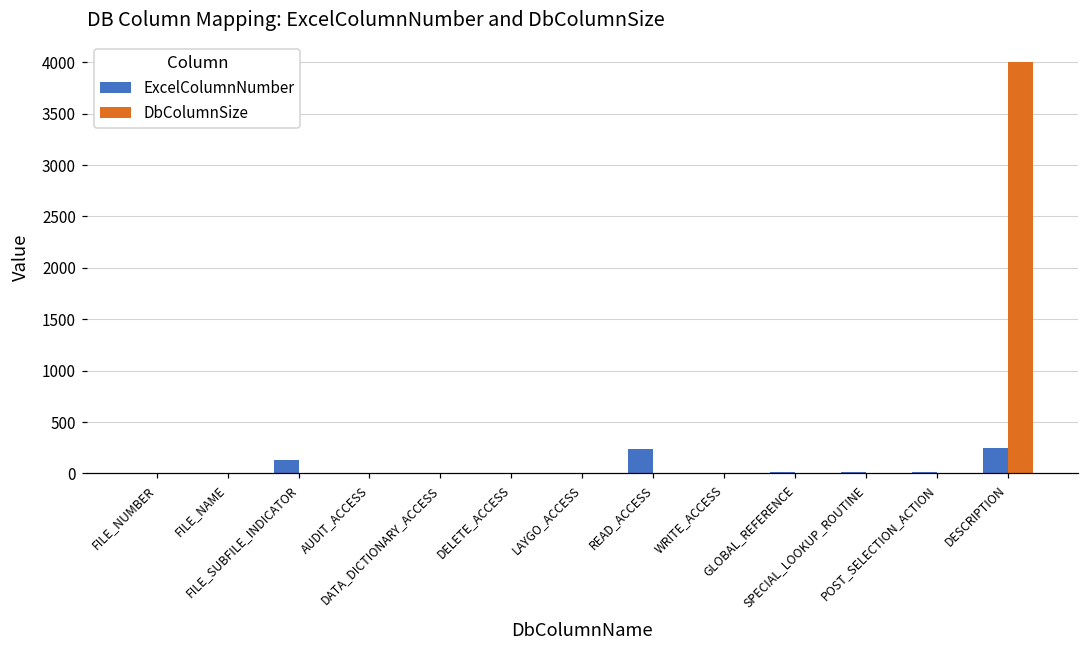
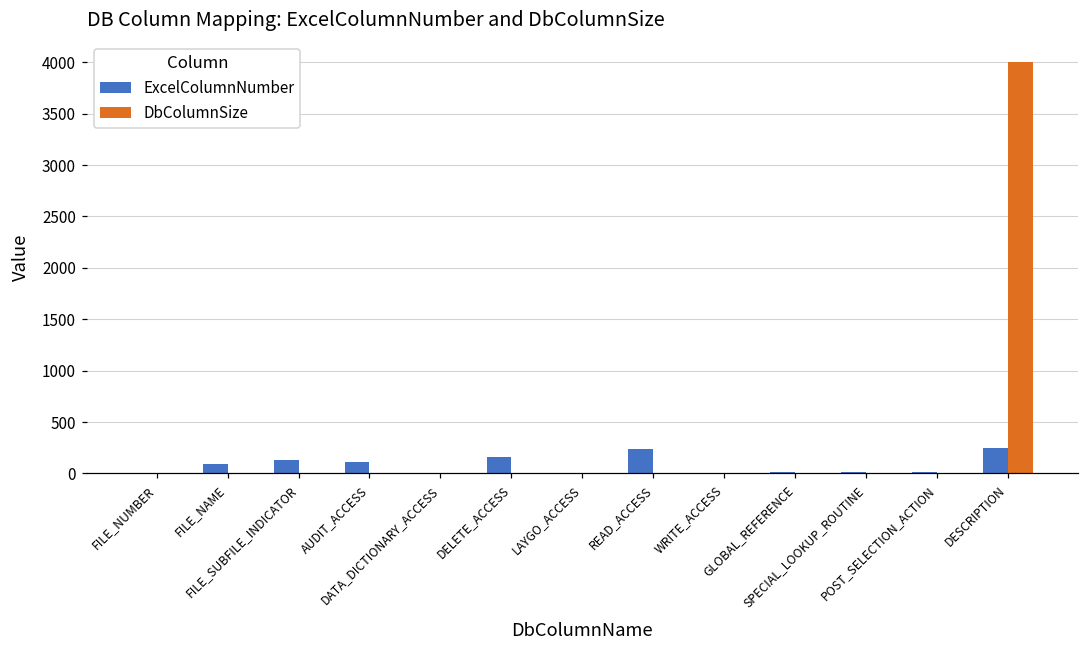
ExcelColumnNumber, FILE_NAME: 0 -> 100
ExcelColumnNumber, AUDIT_ACCESS: 0 -> 100
ExcelColumnNumber, DELETE_ACCESS: 0 -> 200
